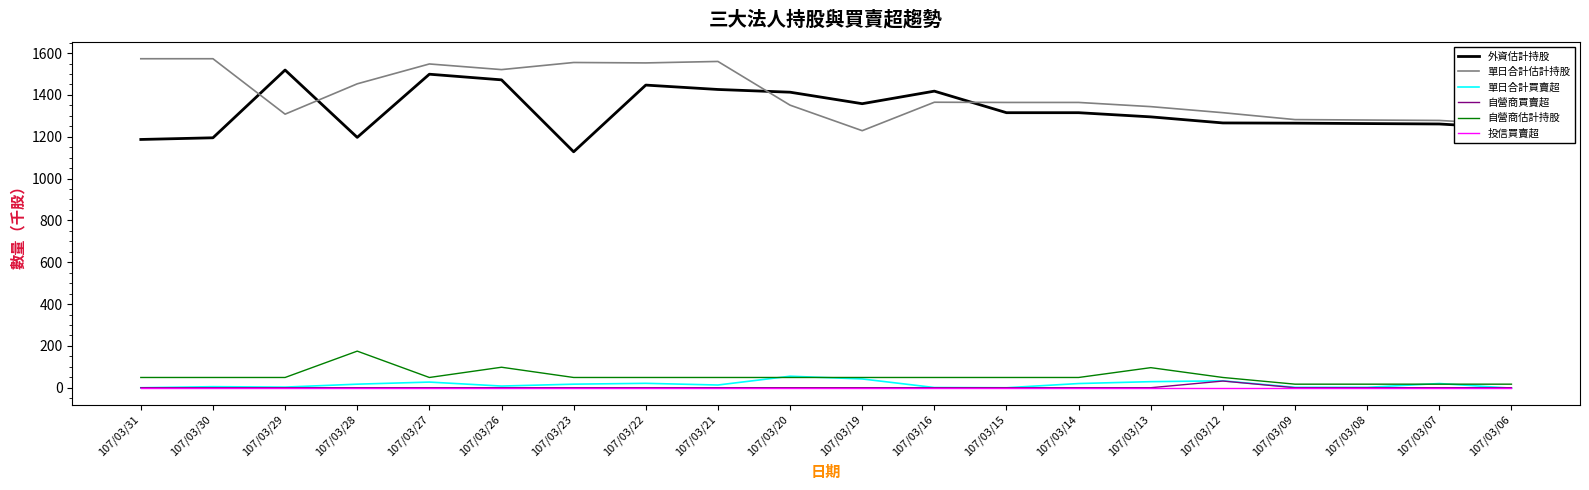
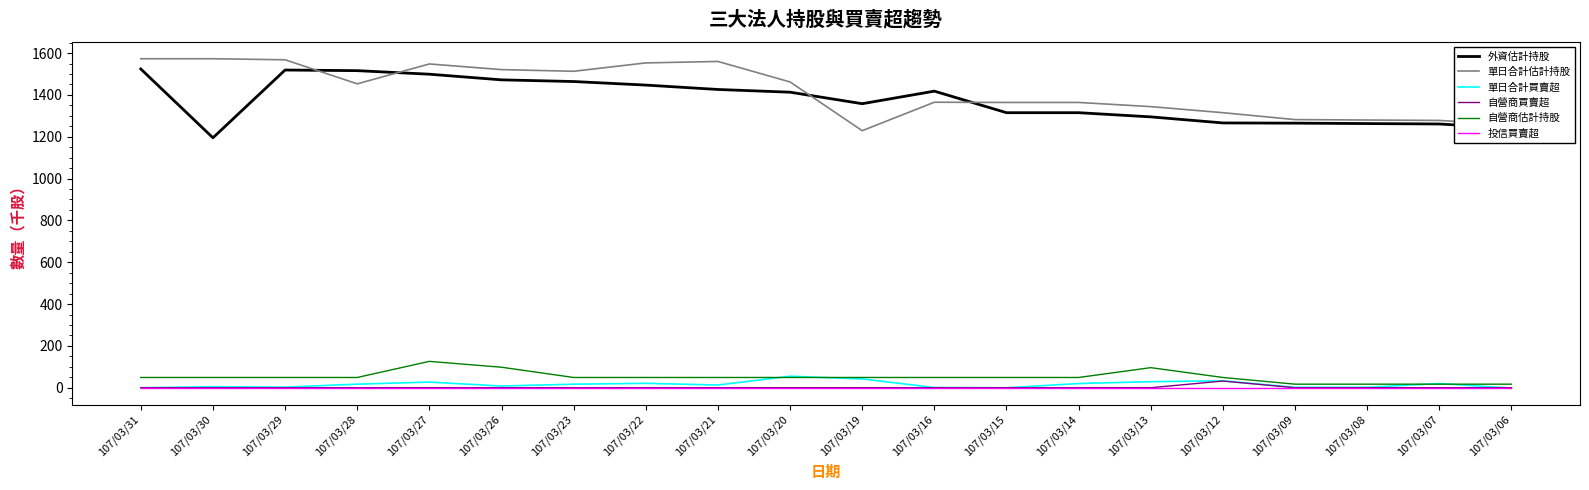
外資估計持股, 107/03/31: 1190 -> 1520
單日合計估計持股, 107/03/29: 1310 -> 1570
外資估計持股, 107/03/28: 1200 -> 1520
自營商估計持股, 107/03/28: 180 -> 50
自營商估計持股, 107/03/27: 50 -> 130
外資估計持股, 107/03/23: 1130 -> 1460
單日合計估計持股, 107/03/23: 1560 -> 1510
單日合計估計持股, 107/03/20: 1350 -> 1460
